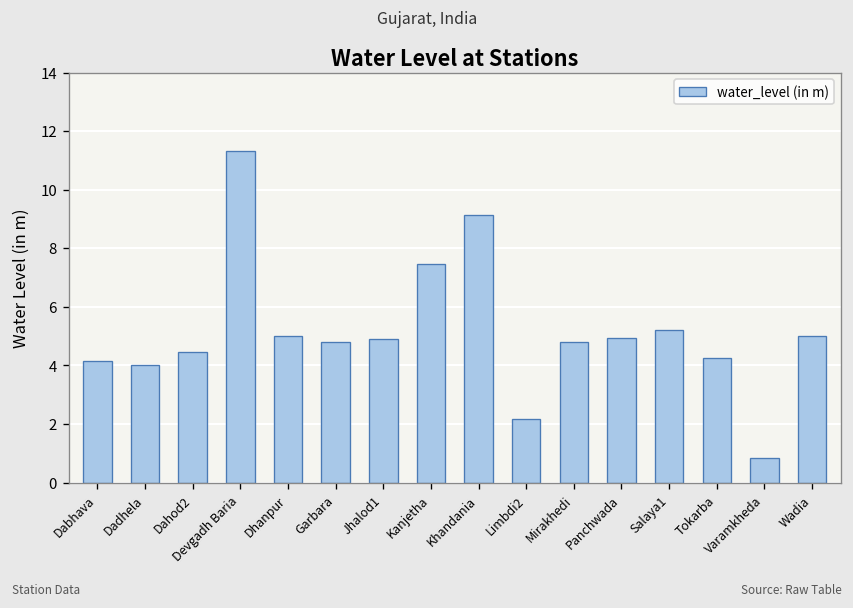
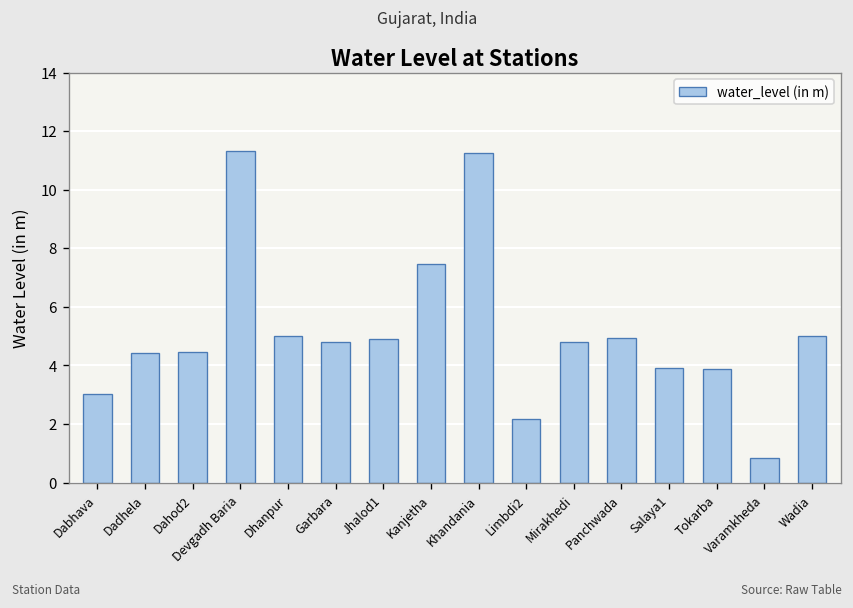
Dabhava: 4.1 -> 3.0
Dadhela: 4.0 -> 4.4
Khandania: 9.1 -> 11.2
Salaya1: 5.2 -> 3.9
Tokarba: 4.3 -> 3.9
